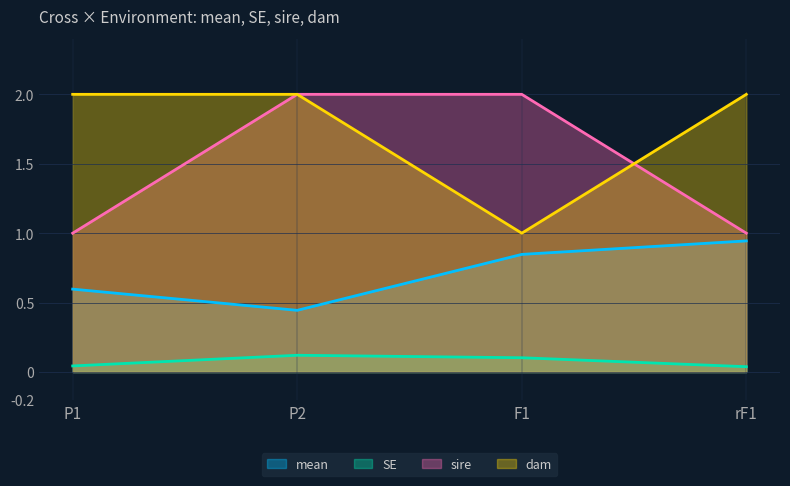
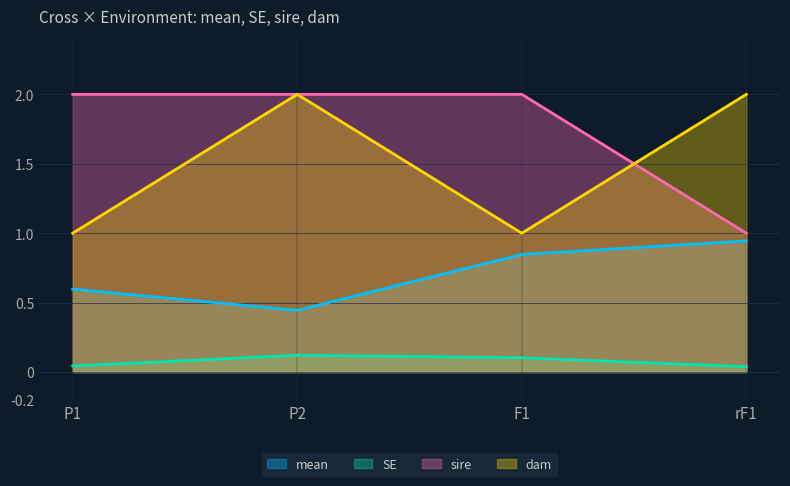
sire, P1: 1 -> 2
dam, P1: 2 -> 1
